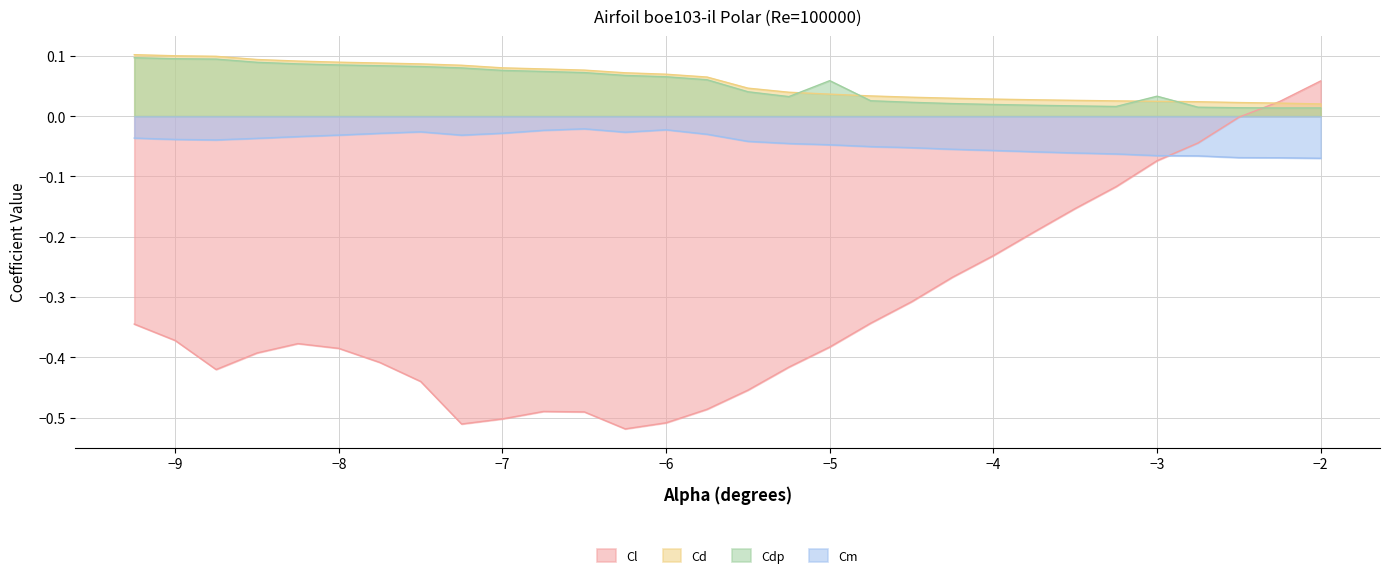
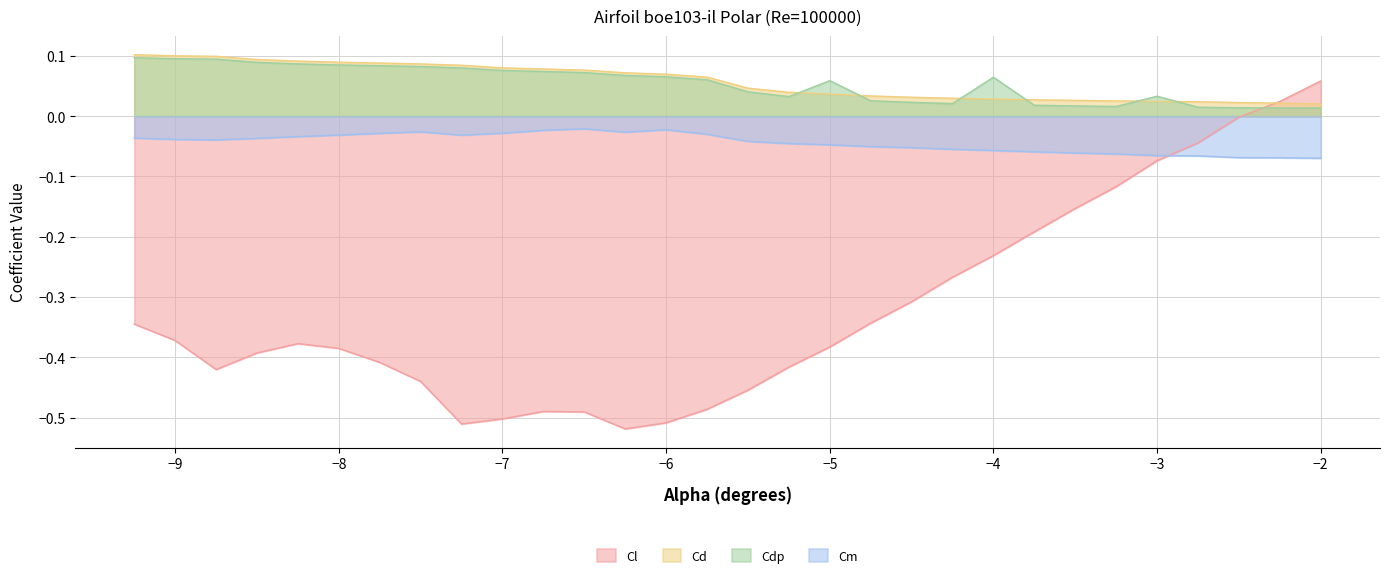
Cdp, −4: 0.02 -> 0.06
